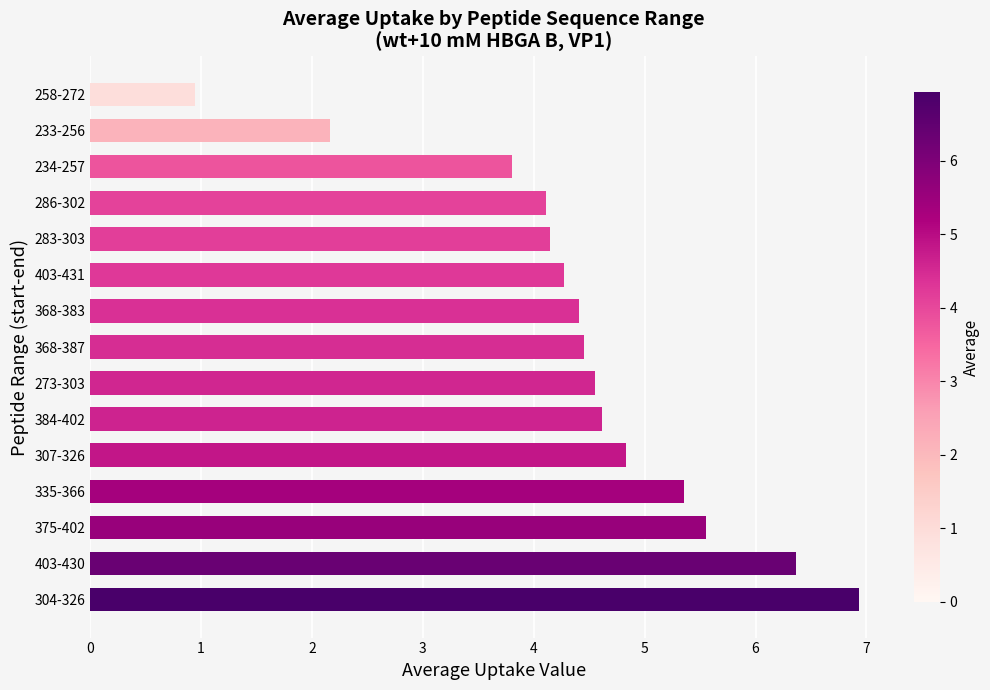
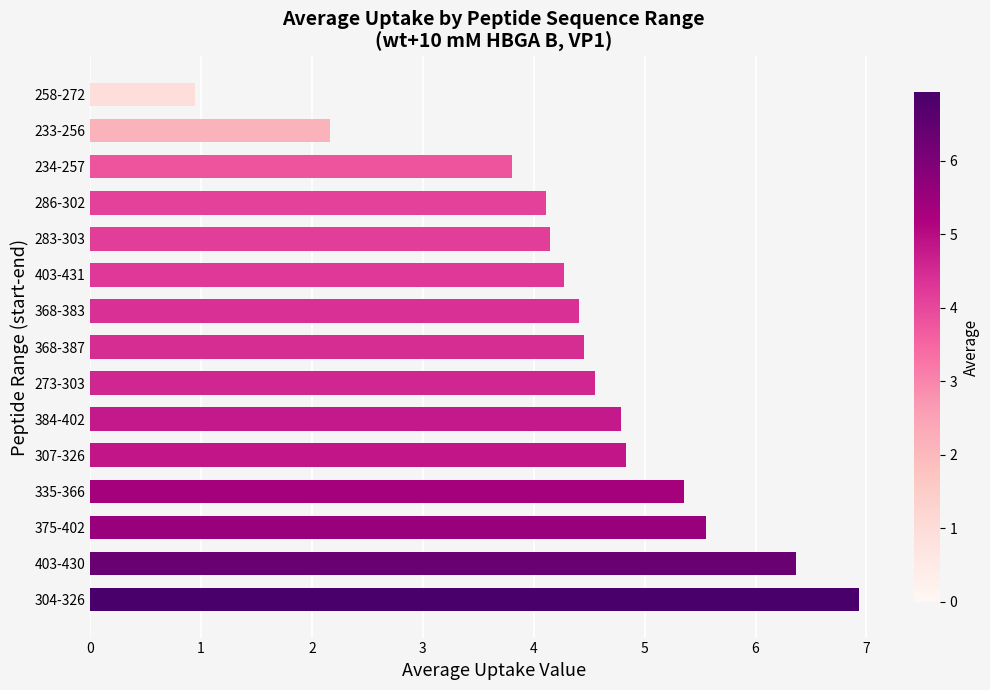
384-402: 4.62 -> 4.79
